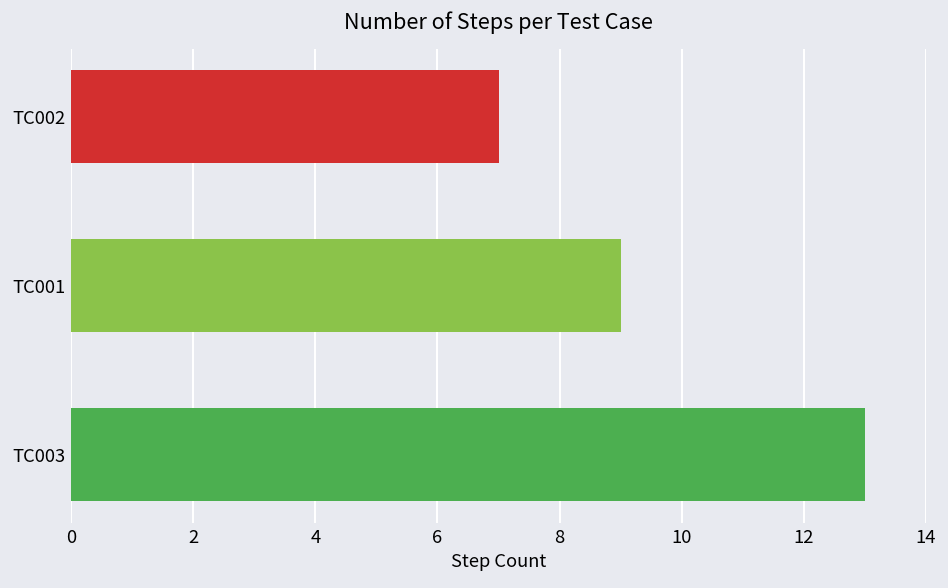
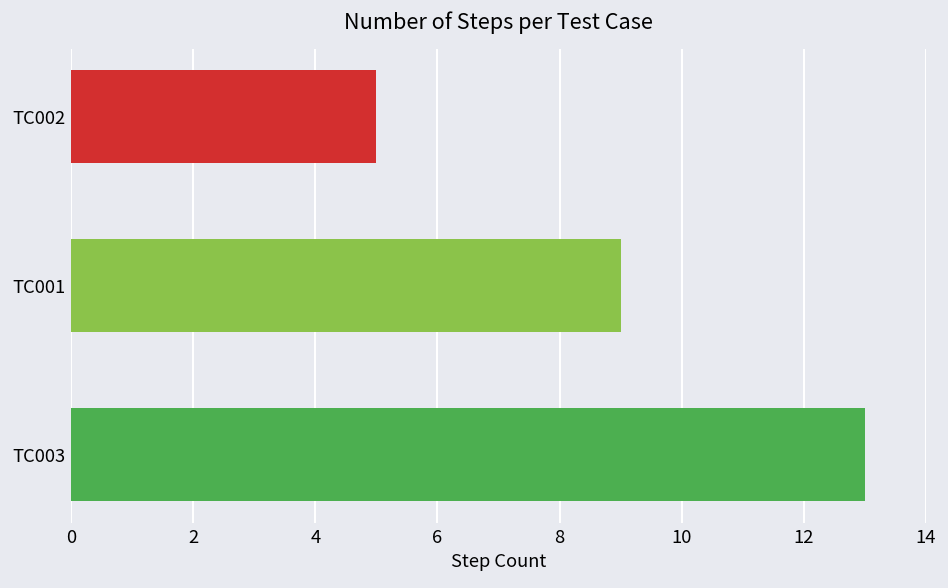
TC002: 7 -> 5
